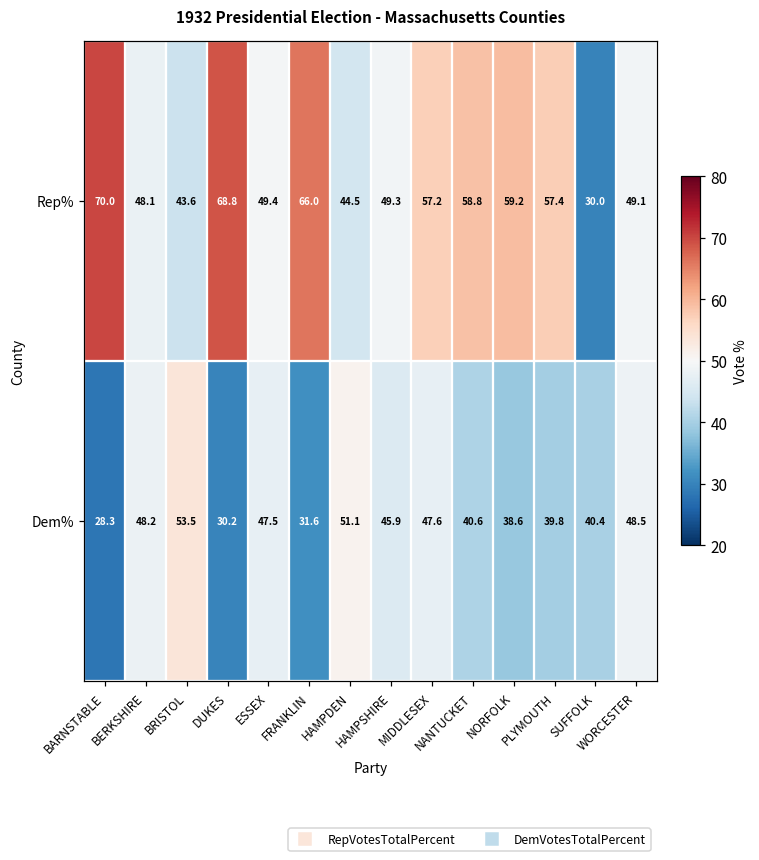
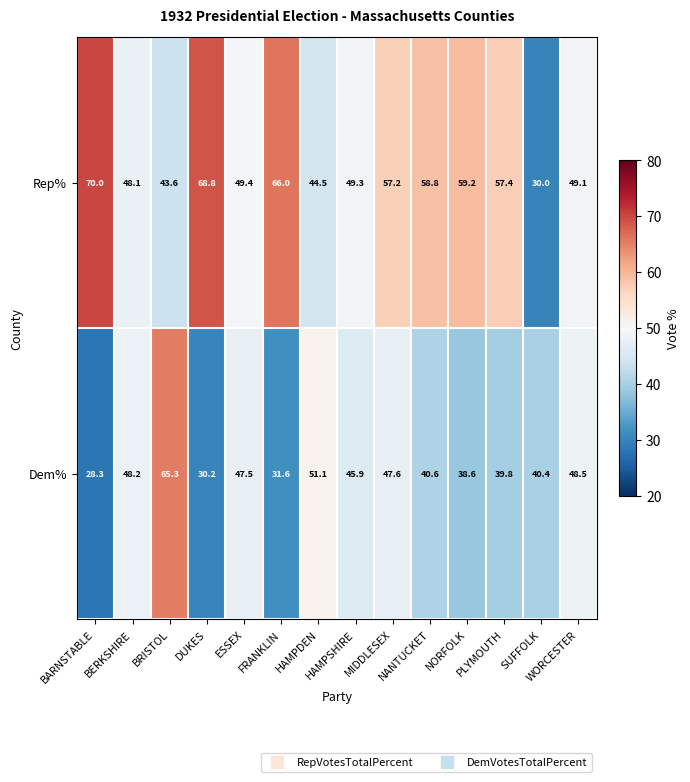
Dem%, BRISTOL: 53.5 -> 65.3
